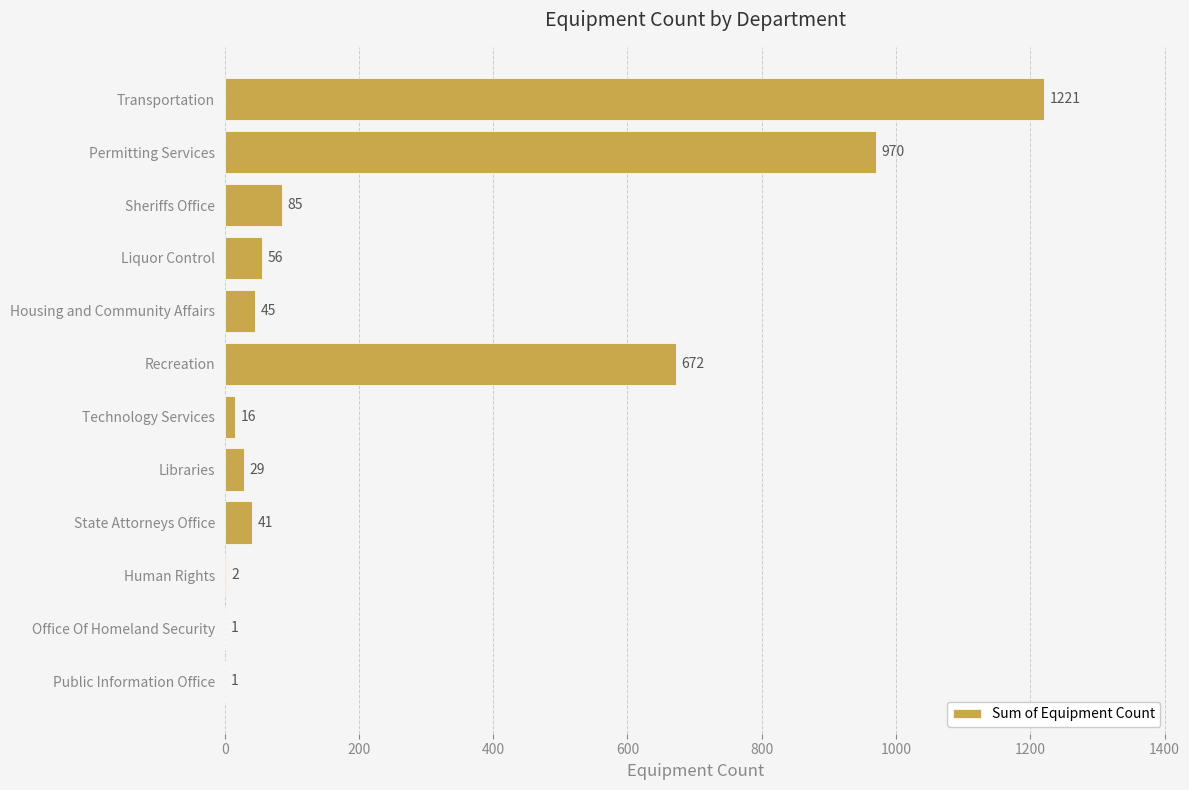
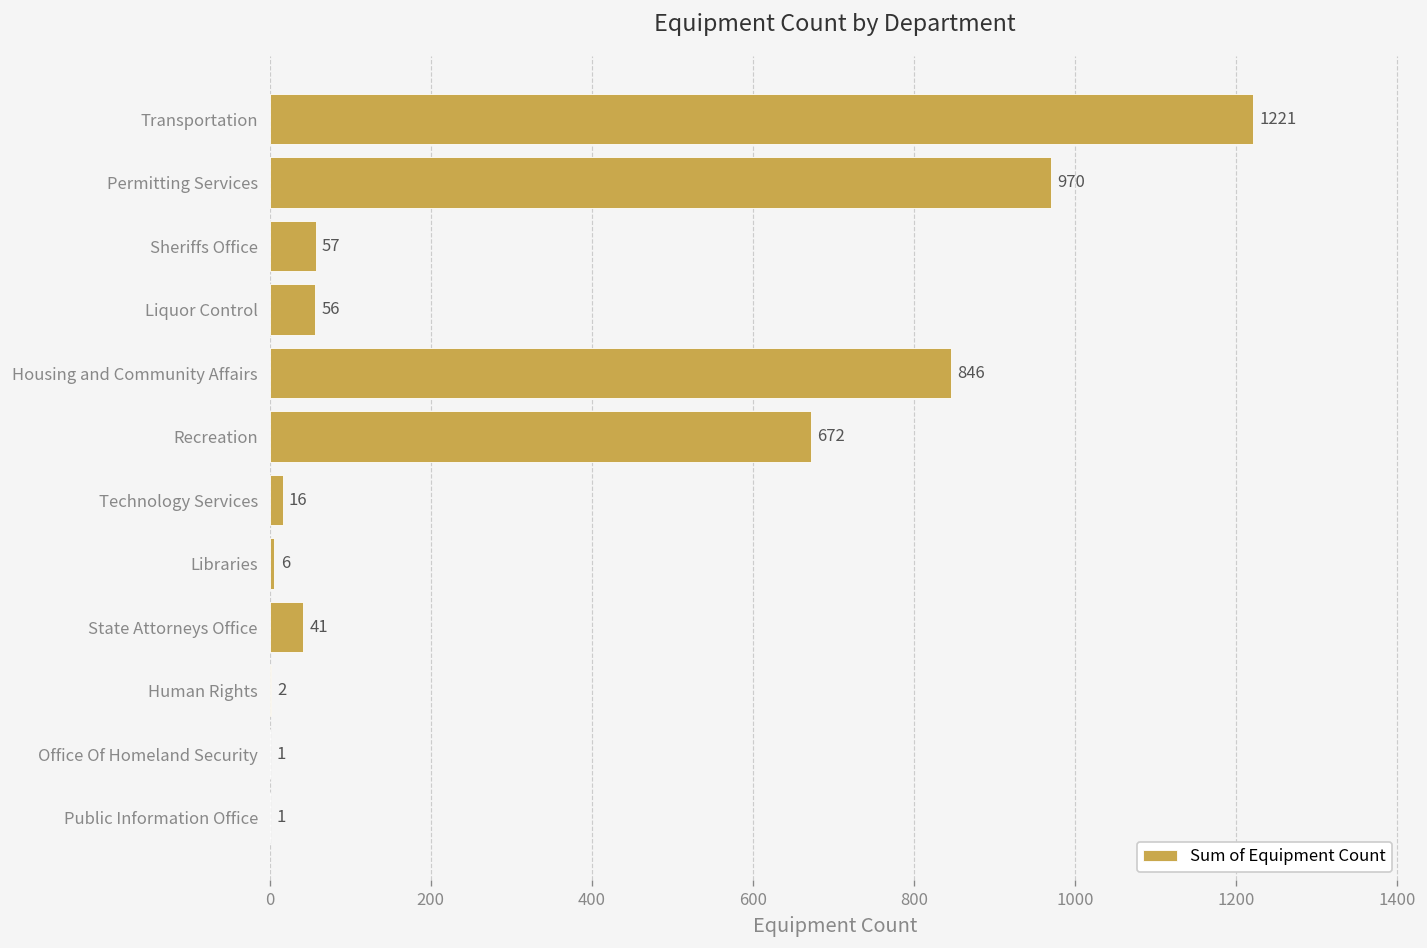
Sheriffs Office: 85 -> 57
Housing and Community Affairs: 45 -> 846
Libraries: 29 -> 6
